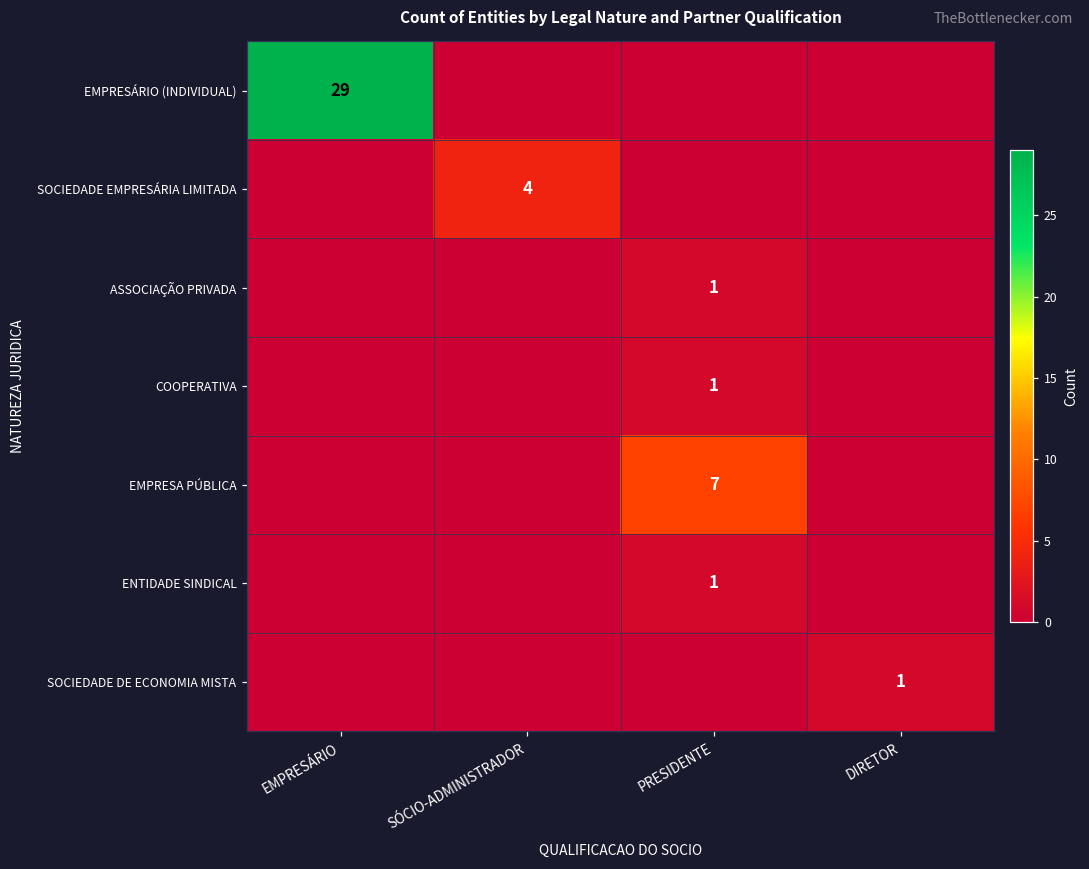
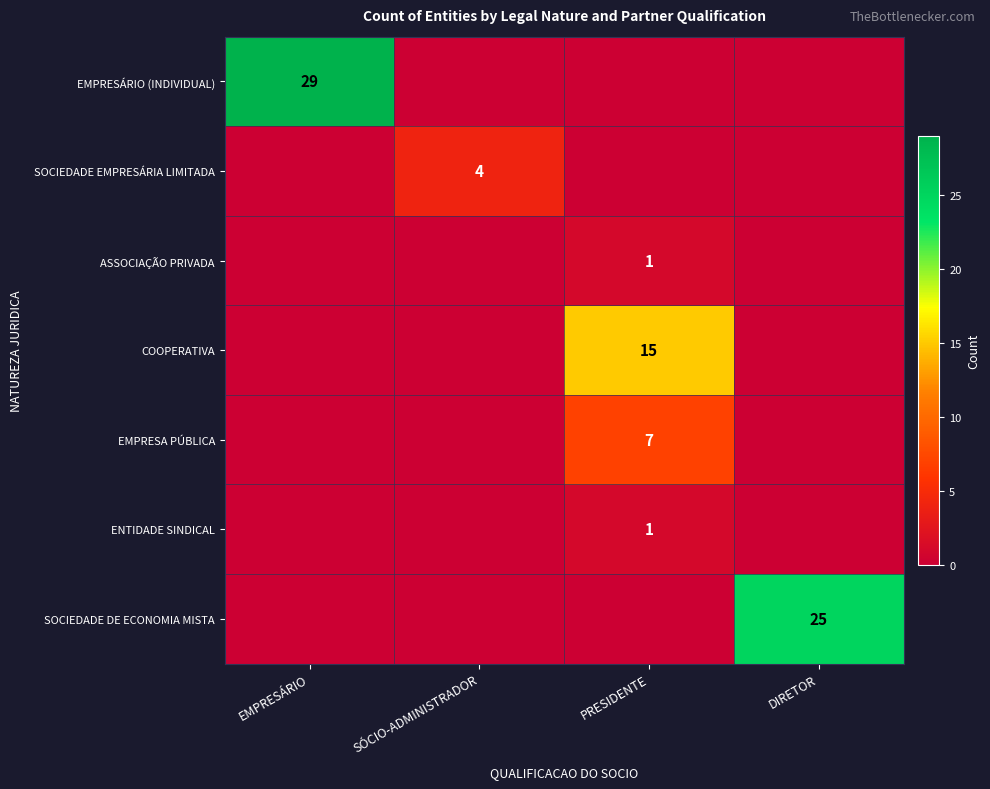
COOPERATIVA, PRESIDENTE: 1 -> 15
SOCIEDADE DE ECONOMIA MISTA, DIRETOR: 1 -> 25
